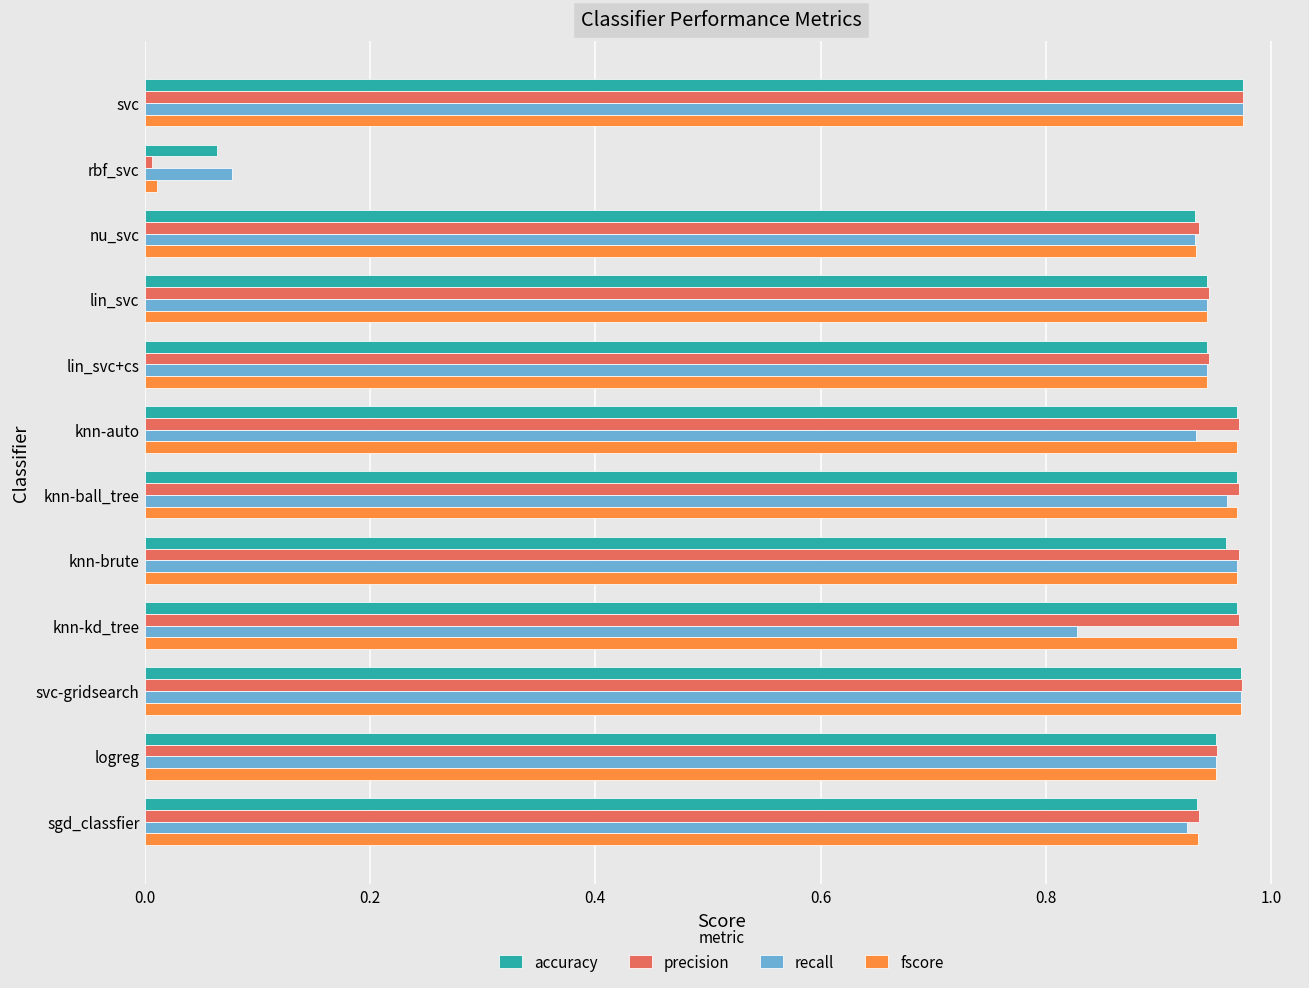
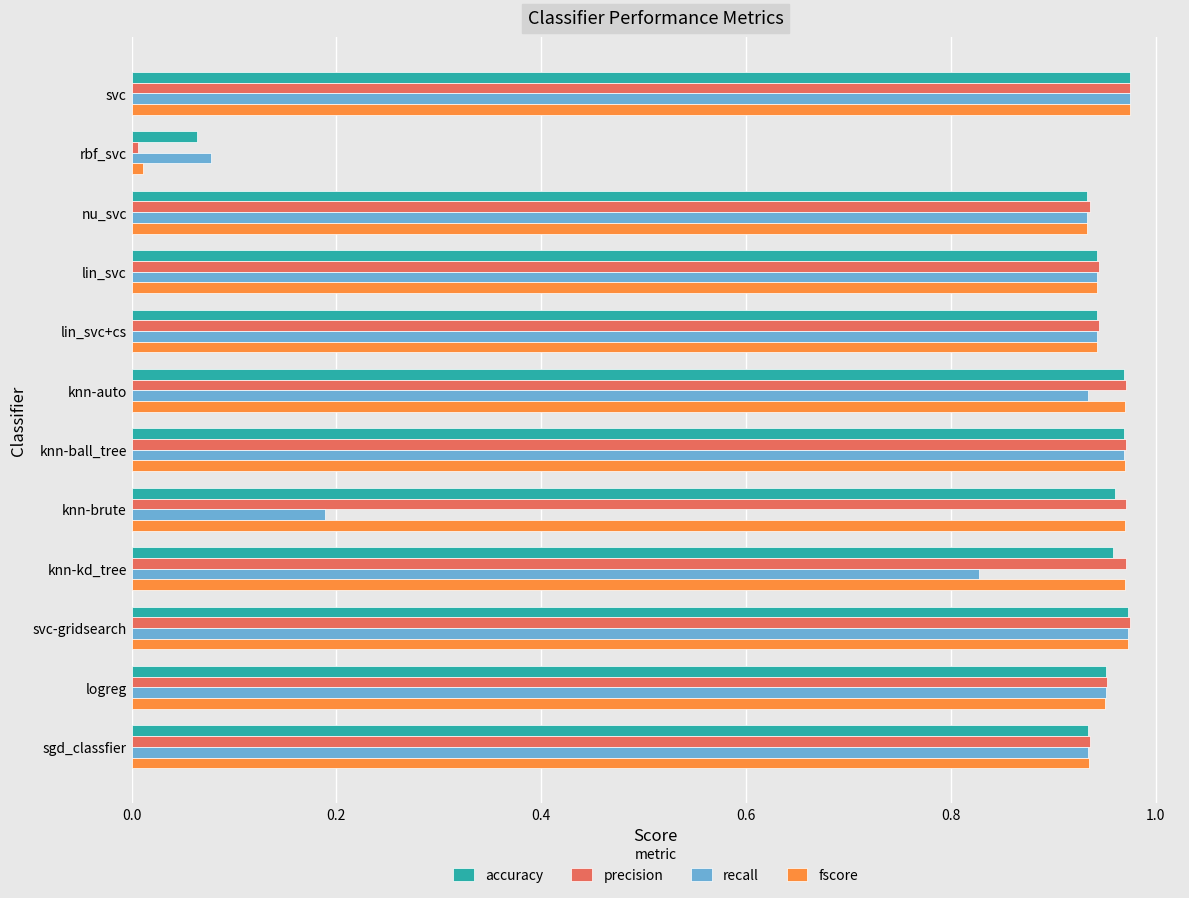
recall, knn-ball_tree: 0.961 -> 0.970
recall, knn-brute: 0.970 -> 0.189
accuracy, knn-kd_tree: 0.970 -> 0.958
recall, sgd_classfier: 0.925 -> 0.934
